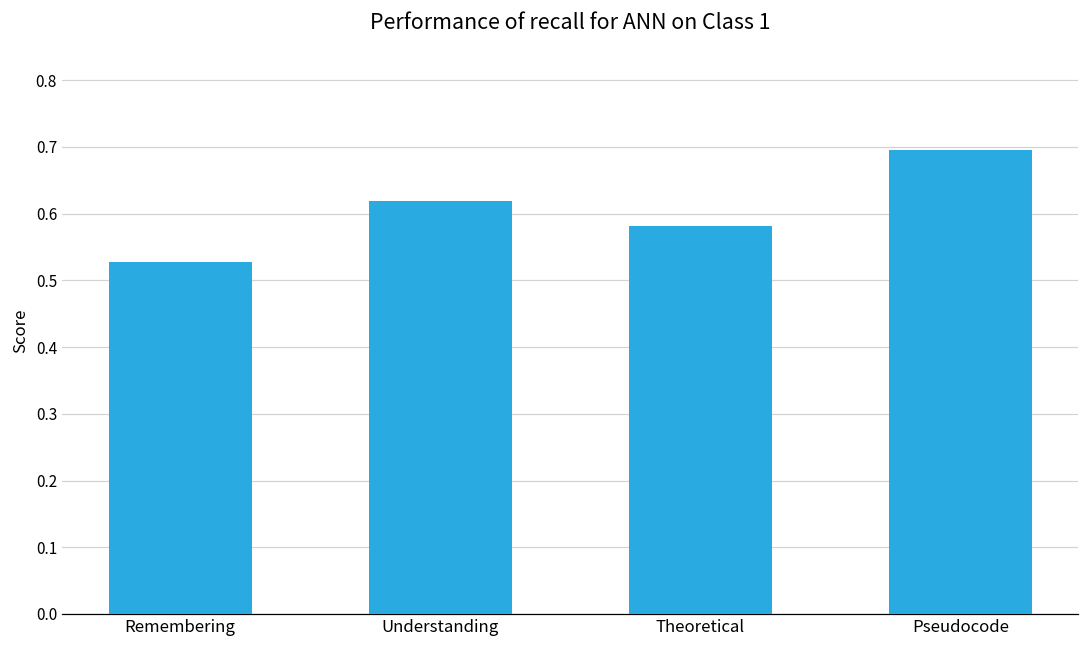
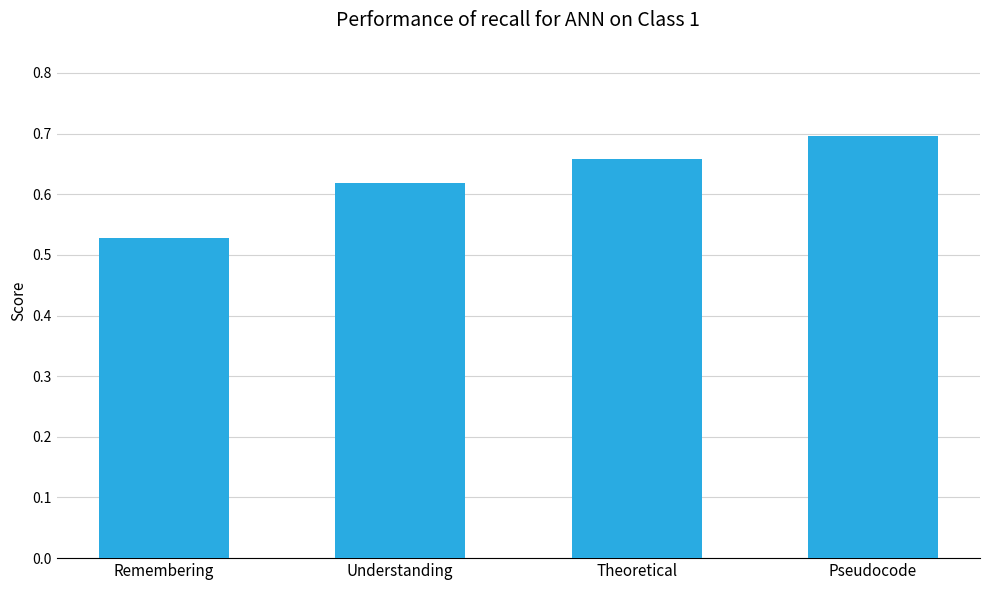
Theoretical: 0.58 -> 0.66
